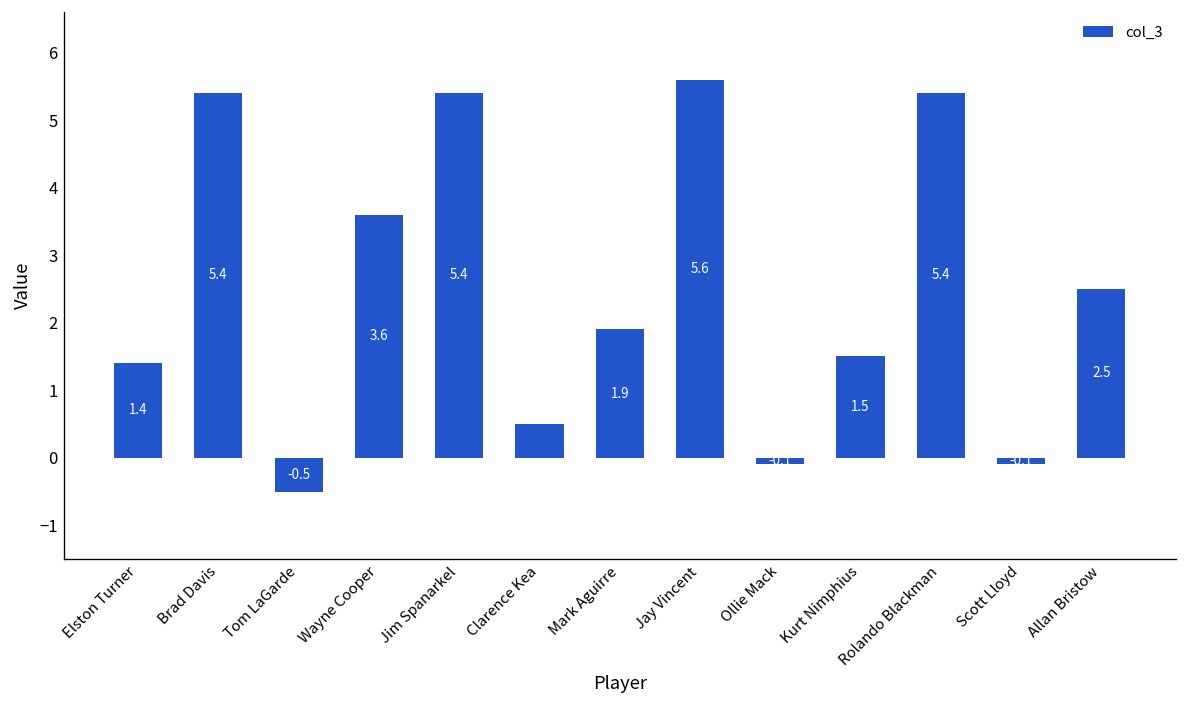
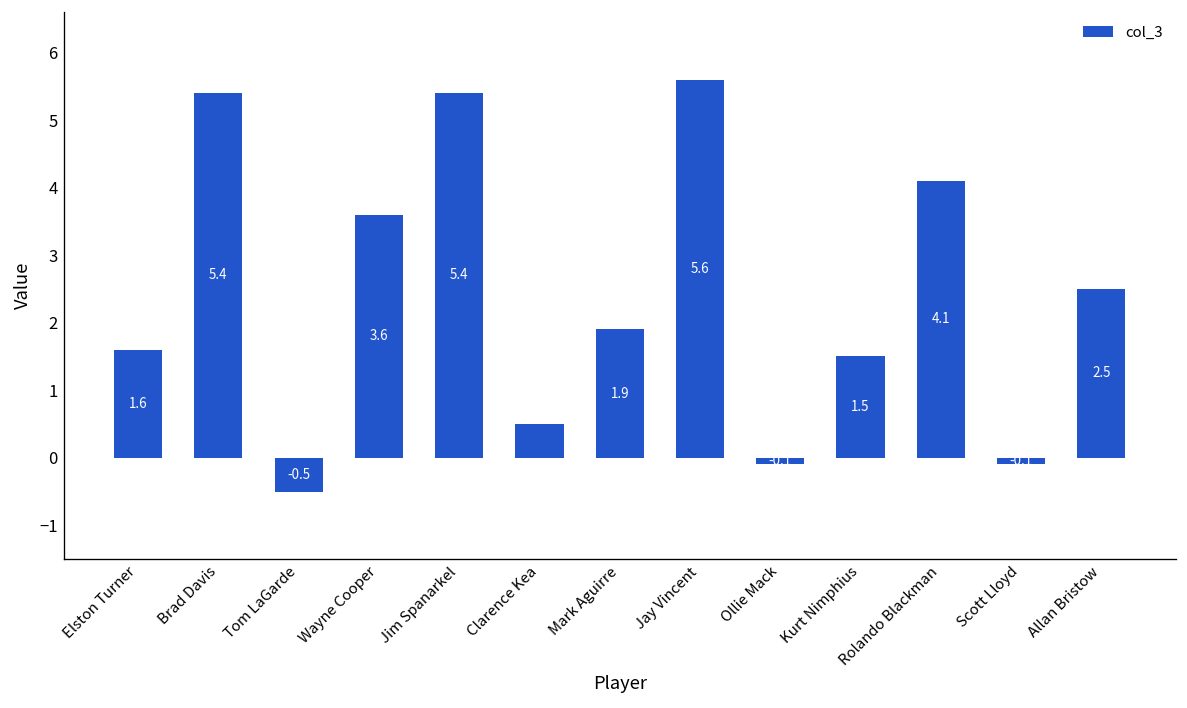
Elston Turner: 1.4 -> 1.6
Rolando Blackman: 5.4 -> 4.1
